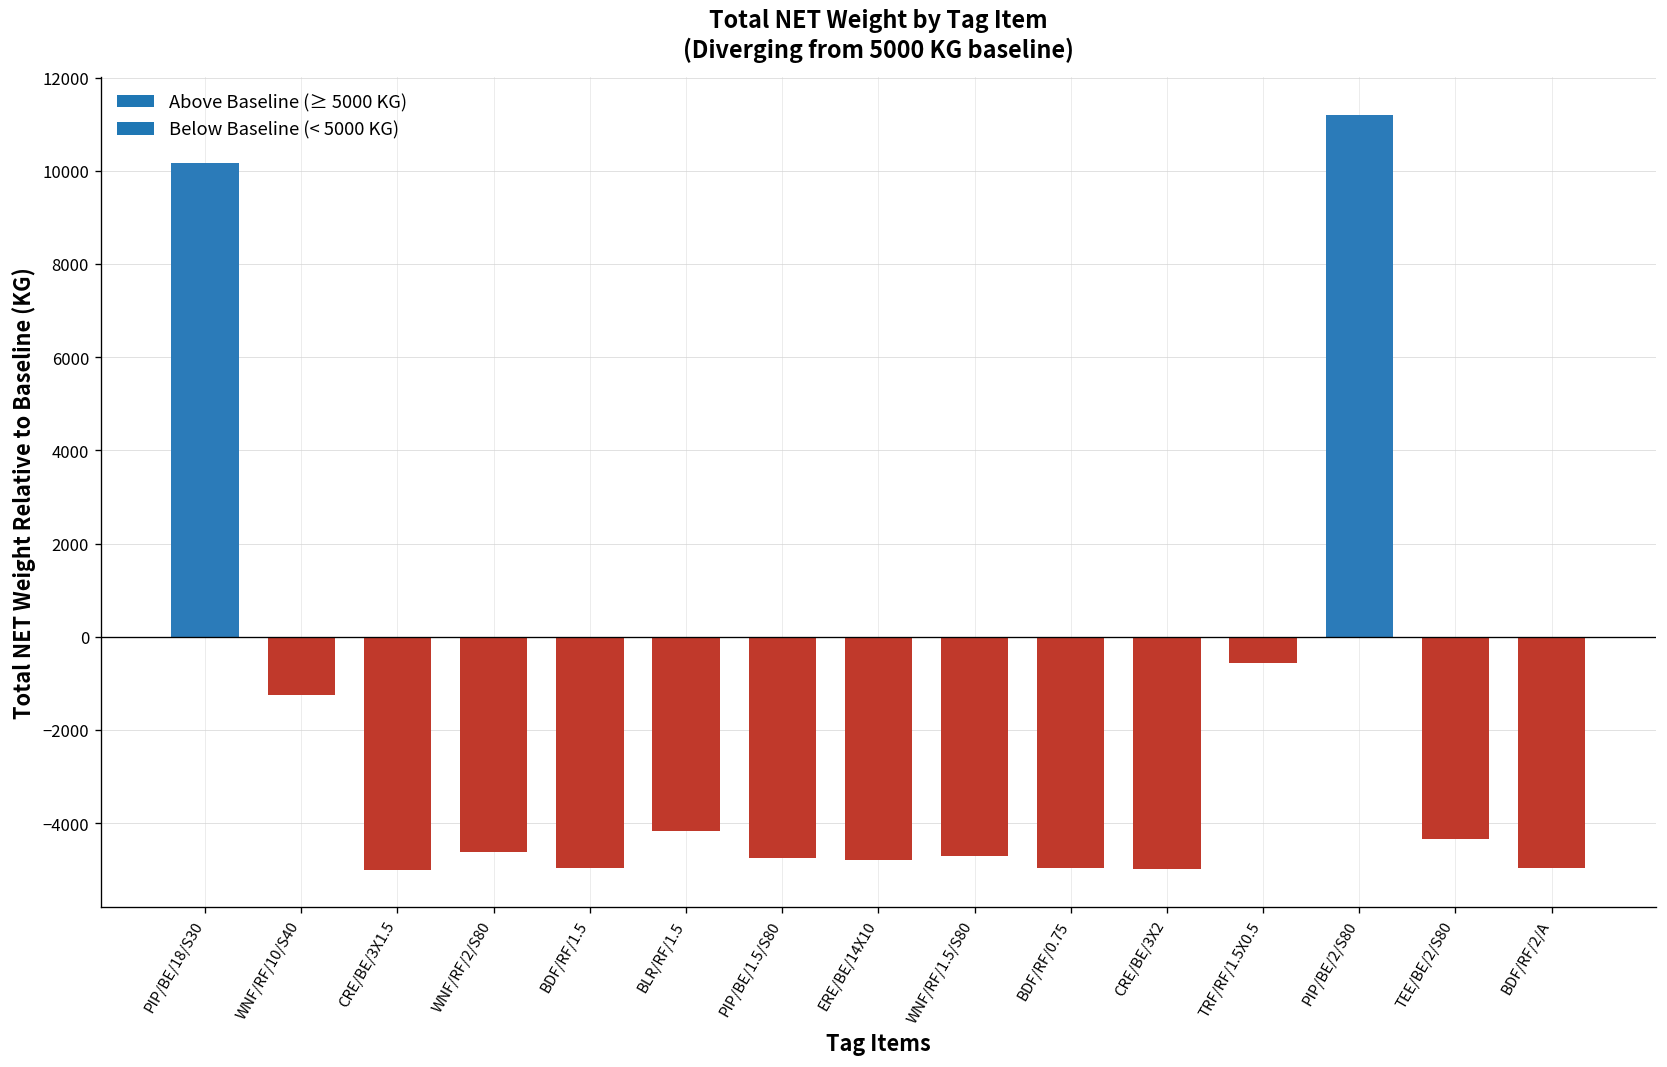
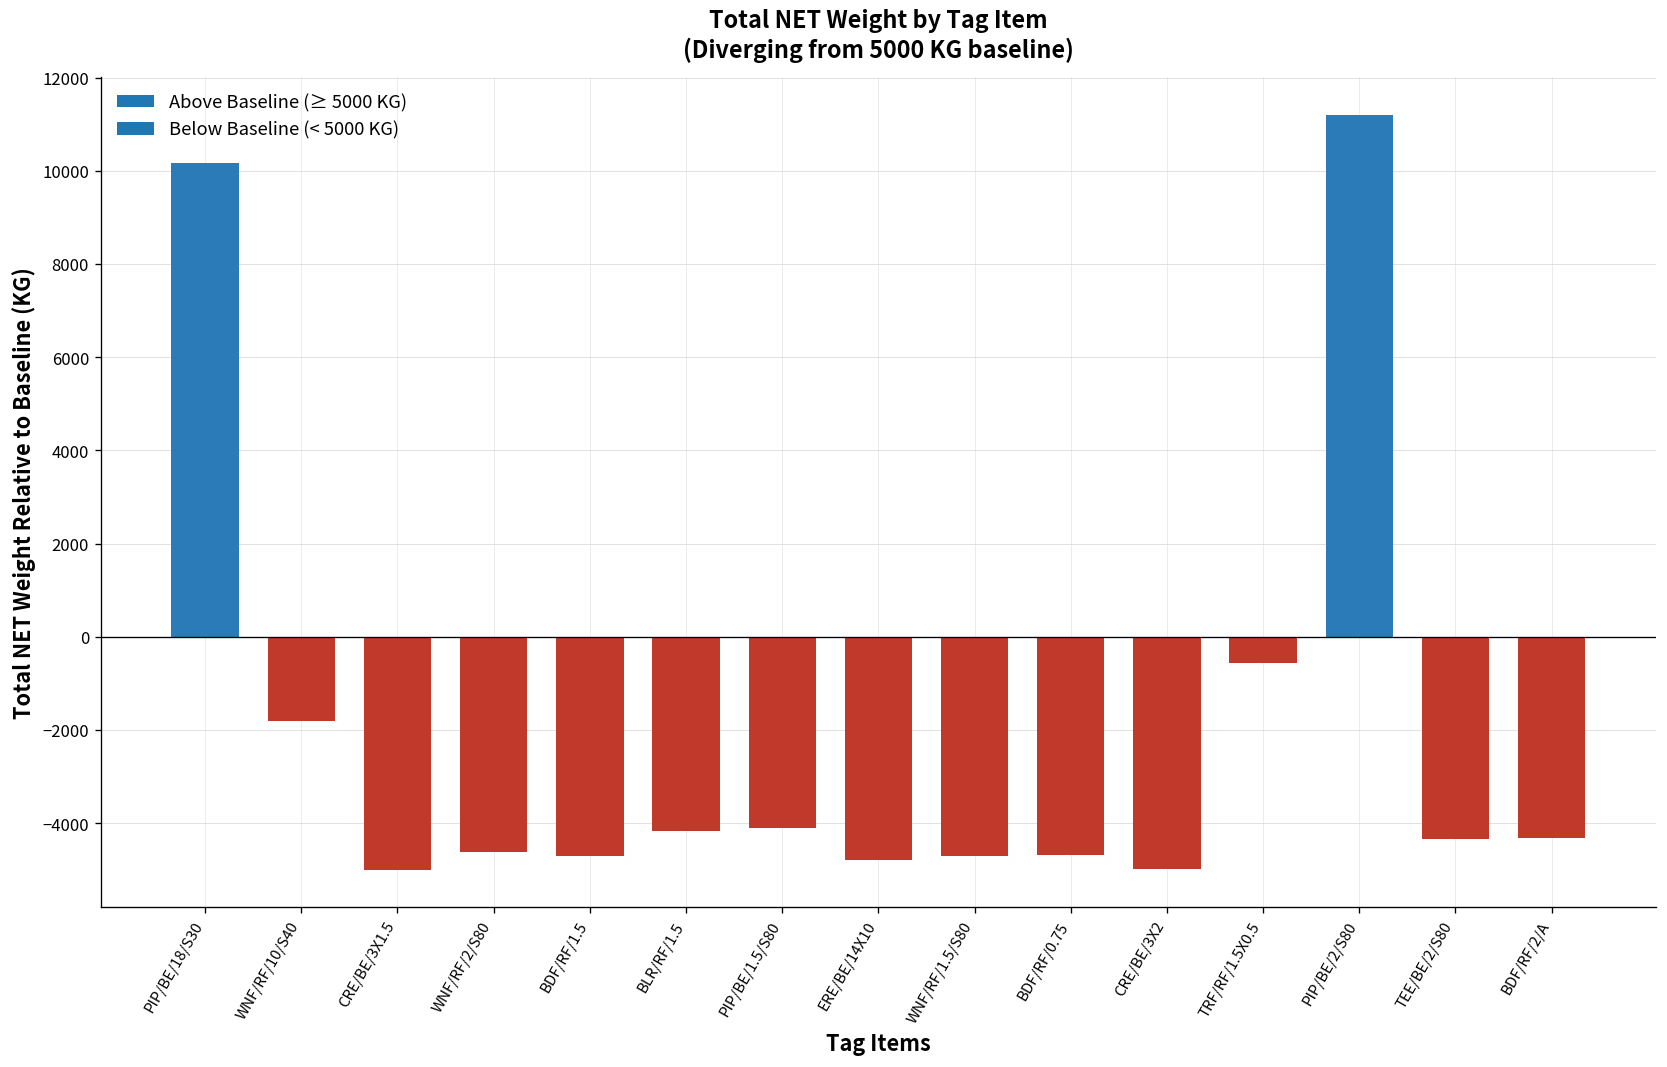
WNF/RF/10/S40: -1300 -> -1800
BDF/RF/1.5: -5000 -> -4700
PIP/BE/1.5/S80: -4800 -> -4100
BDF/RF/0.75: -5000 -> -4700
BDF/RF/2/A: -5000 -> -4300
